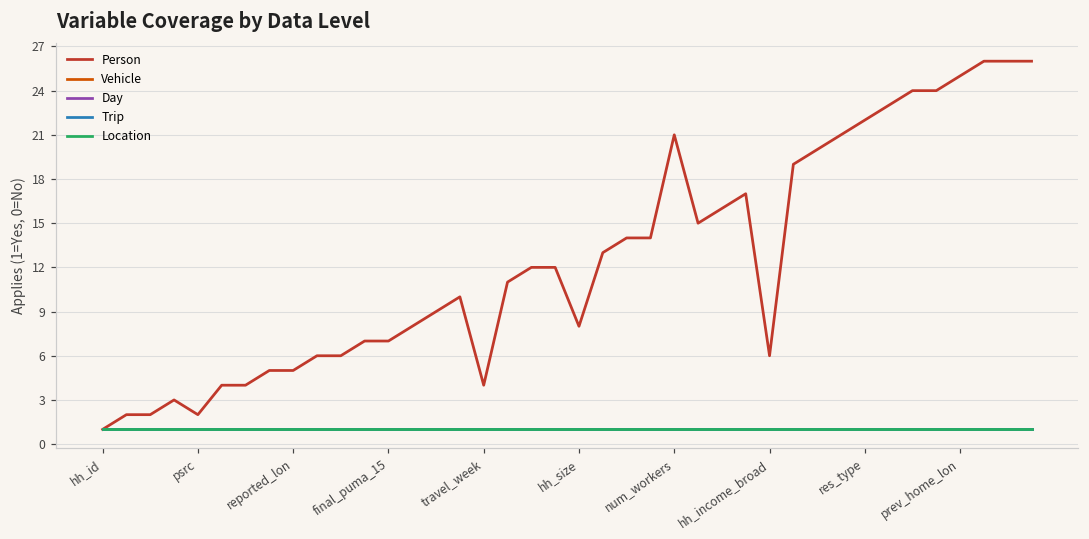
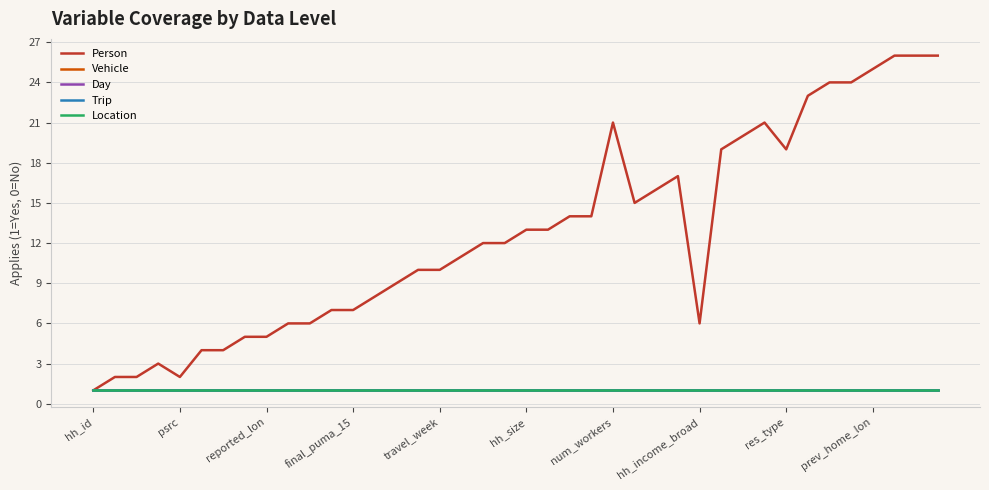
Person, travel_week: 4 -> 10
Person, hh_size: 8 -> 13
Person, res_type: 22 -> 19
